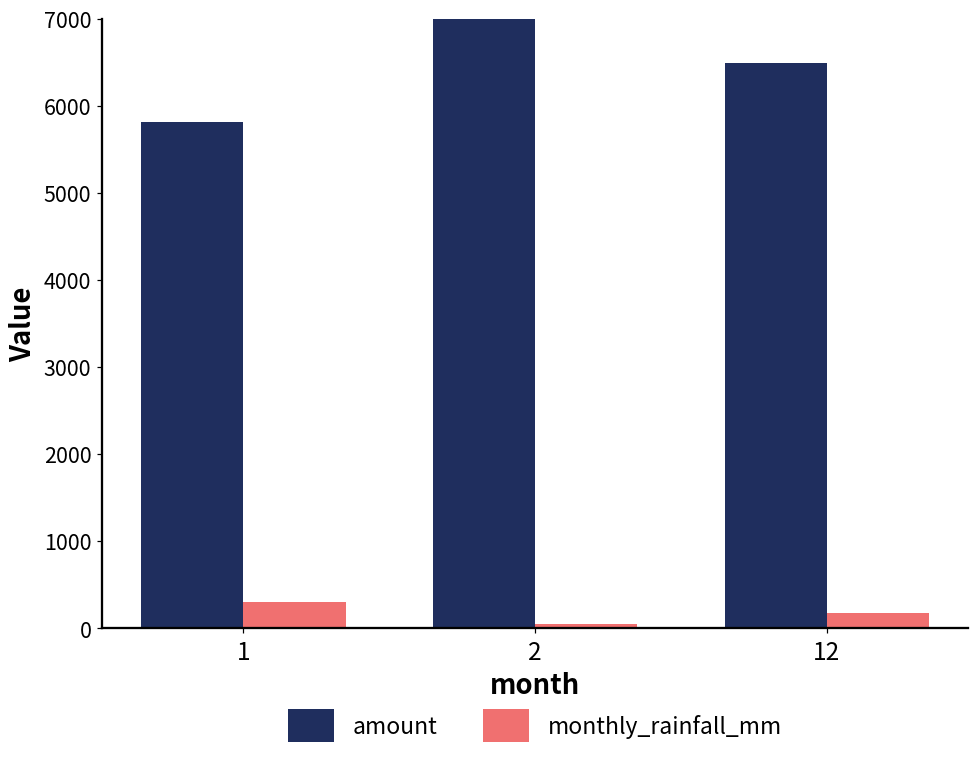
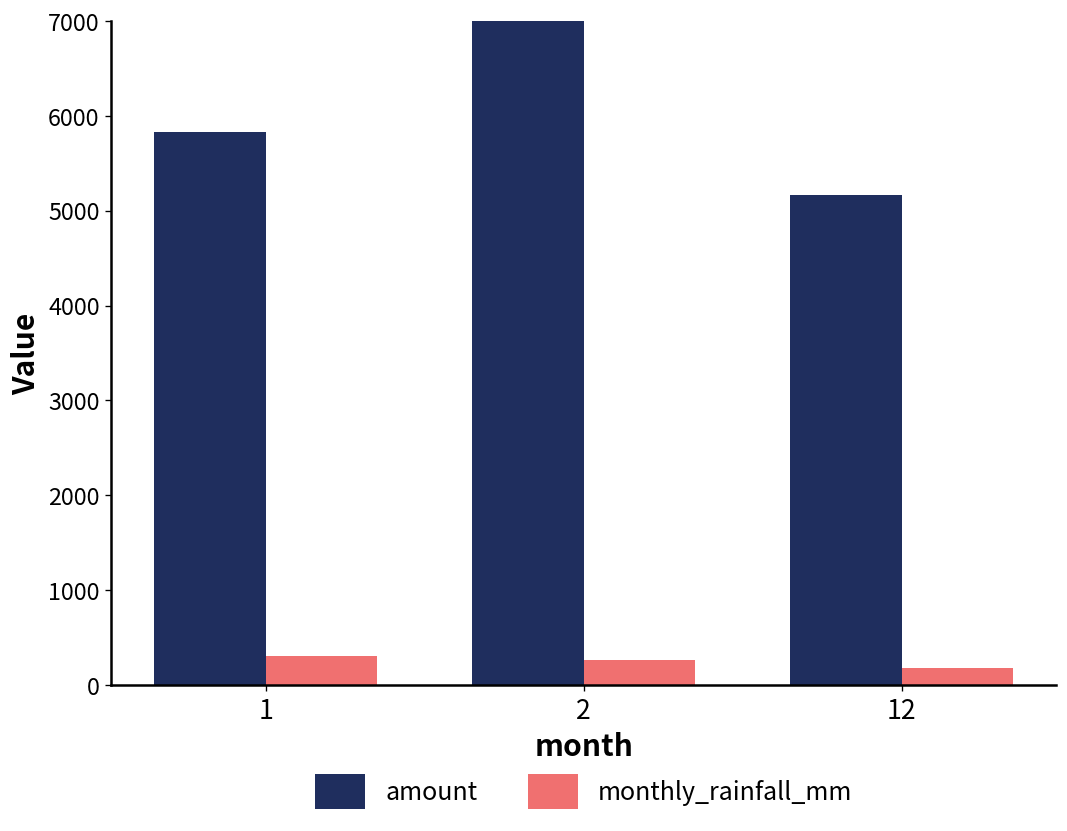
monthly_rainfall_mm, 2: 0 -> 300
amount, 12: 6500 -> 5200
